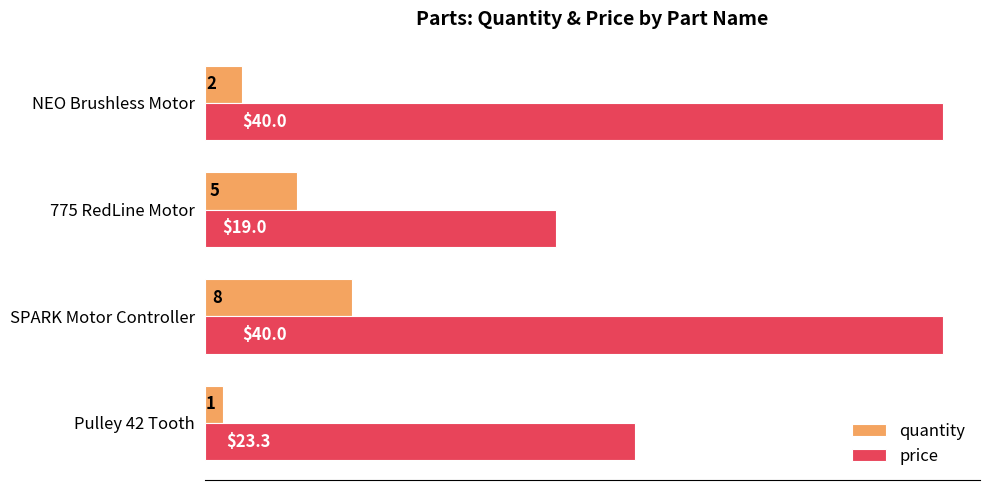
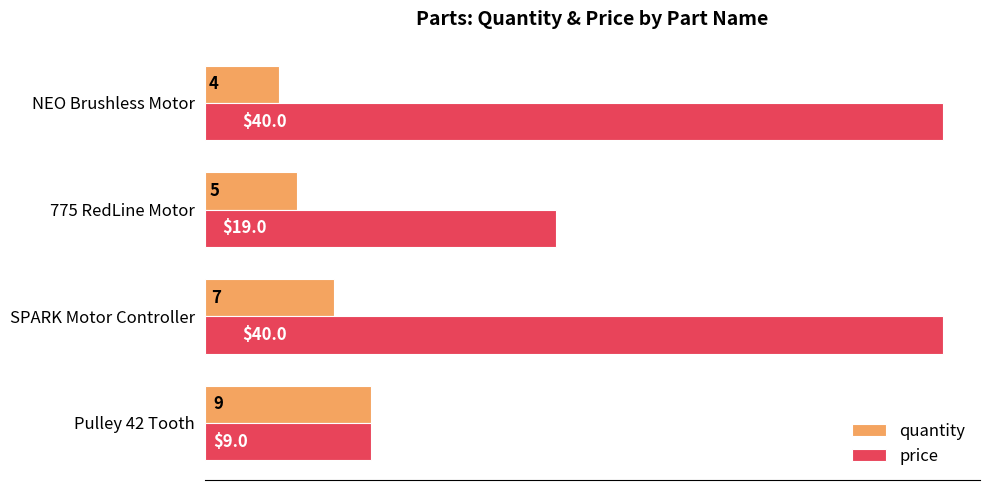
quantity, NEO Brushless Motor: 2 -> 4
quantity, SPARK Motor Controller: 8 -> 7
quantity, Pulley 42 Tooth: 1 -> 9
price, Pulley 42 Tooth: $23.3 -> $9.0
